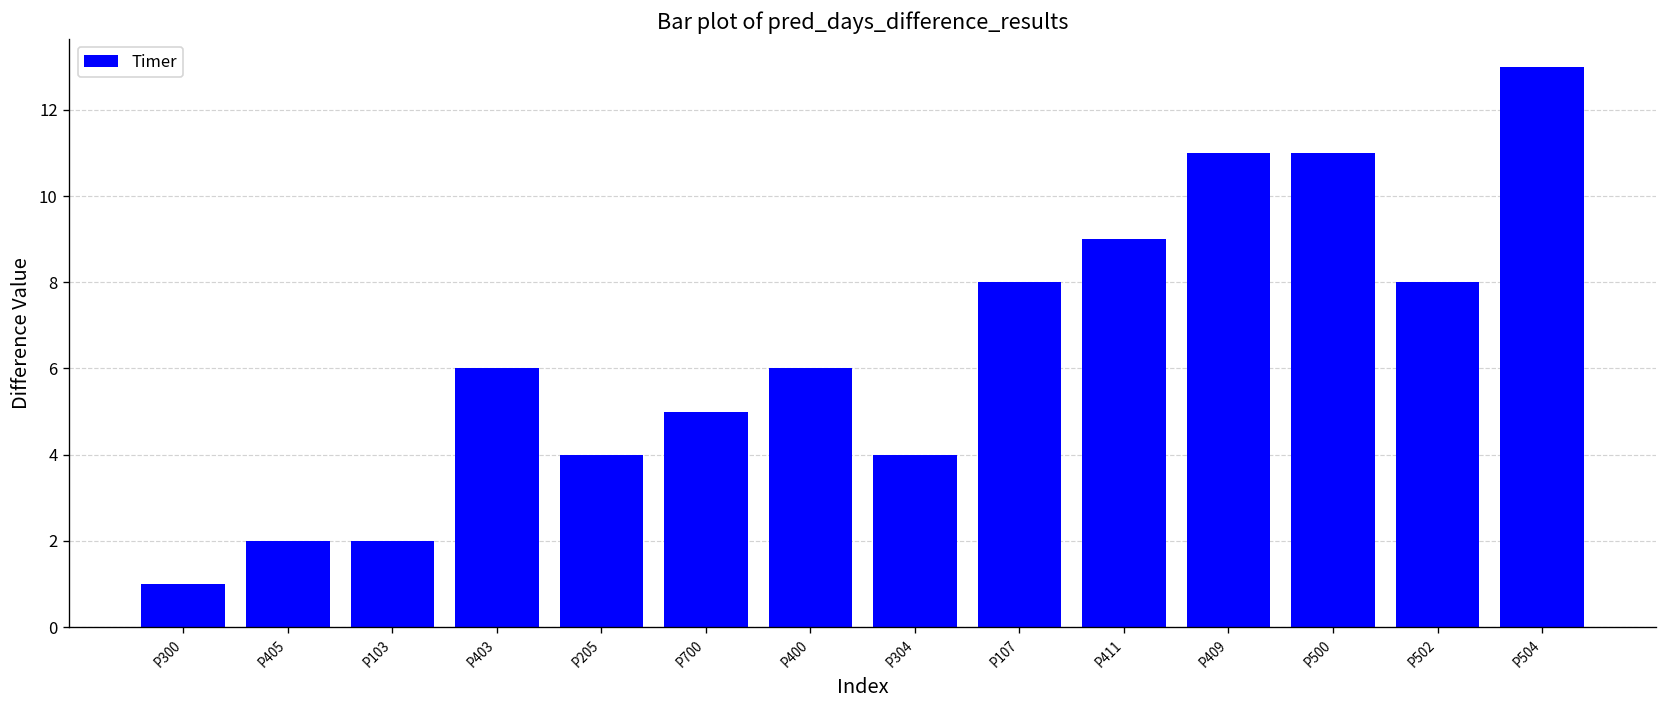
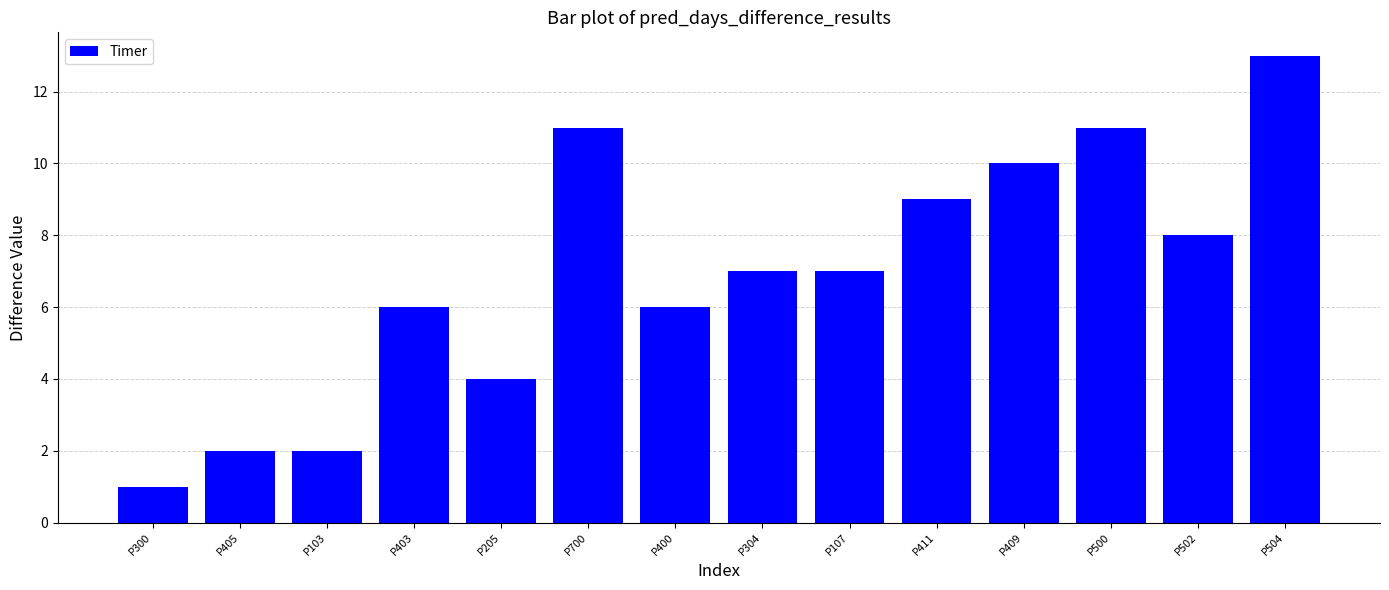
P700: 5 -> 11
P304: 4 -> 7
P107: 8 -> 7
P409: 11 -> 10
